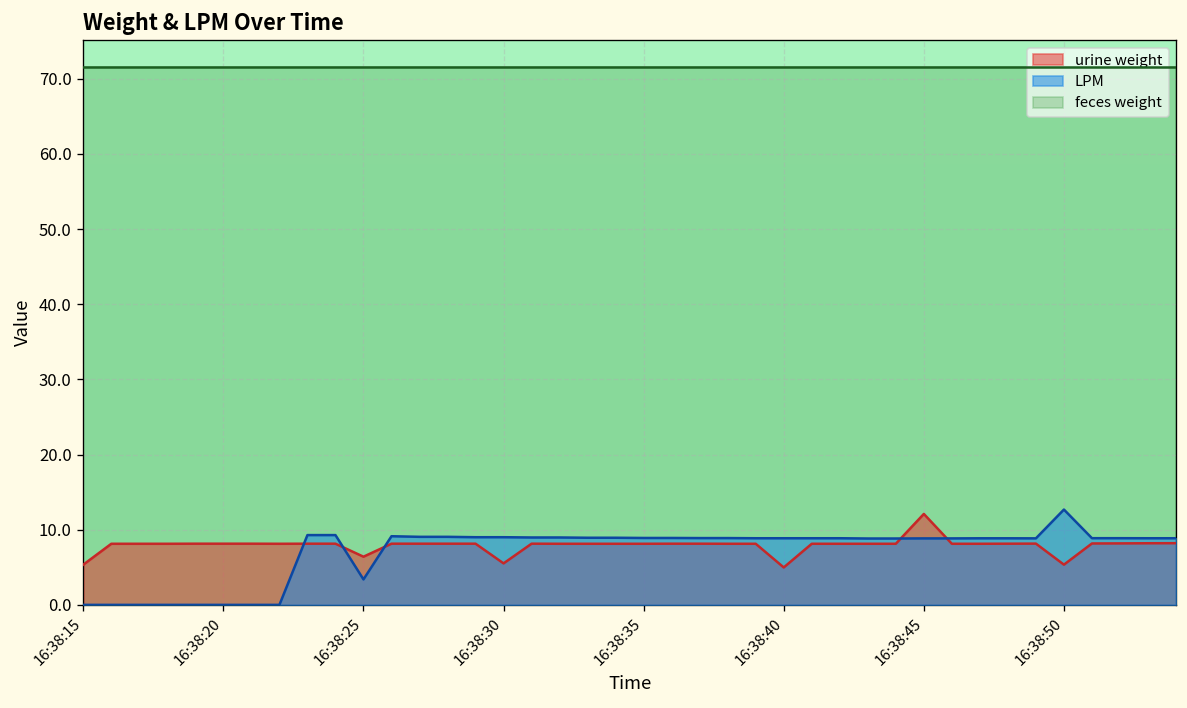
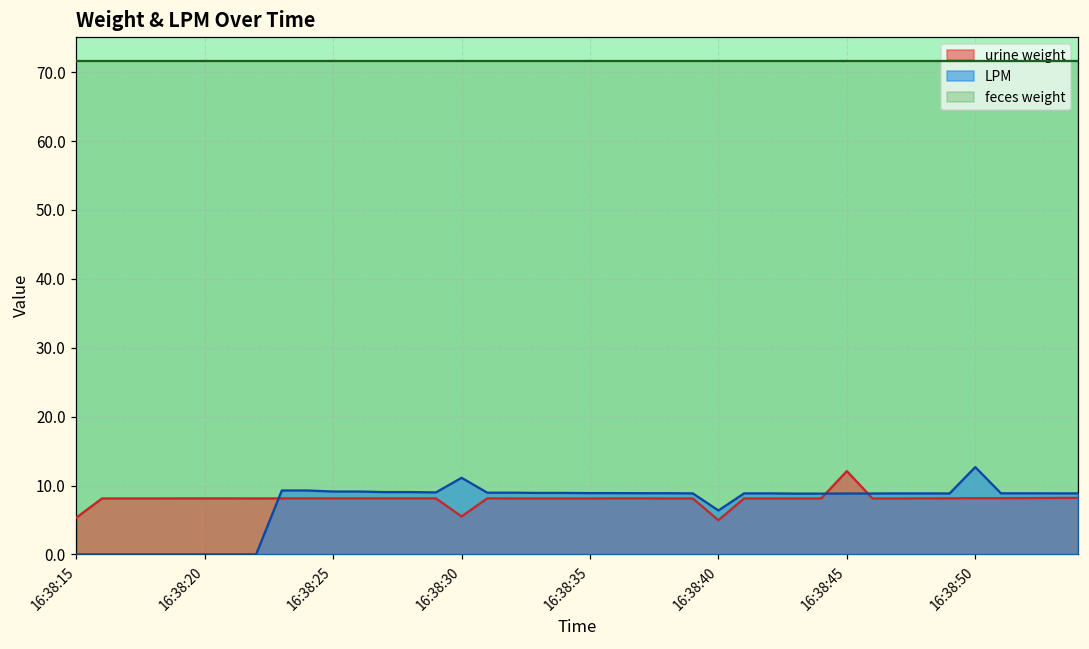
urine weight, 16:38:25: 6 -> 8
LPM, 16:38:25: 3 -> 9
LPM, 16:38:30: 9 -> 11
LPM, 16:38:40: 9 -> 6
urine weight, 16:38:50: 5 -> 8
